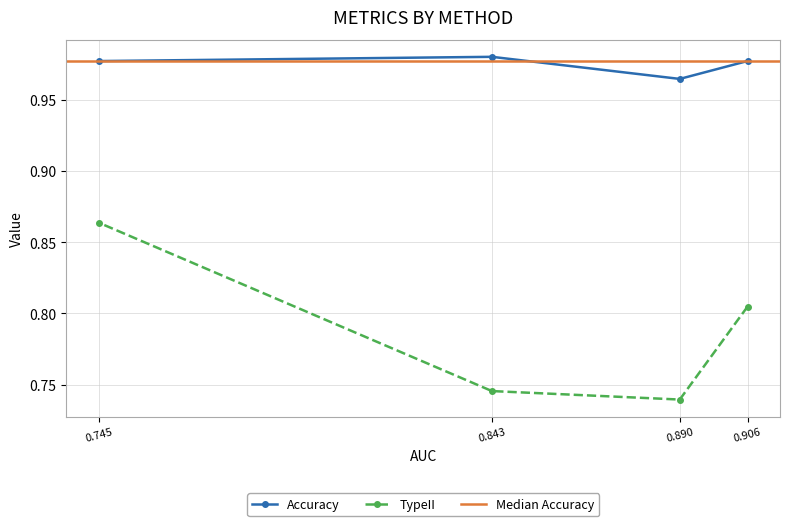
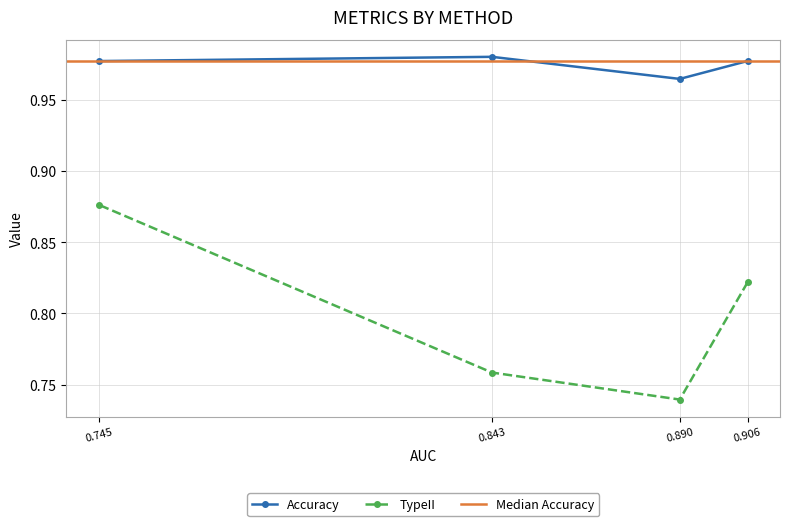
TypeII, 0.745: 0.864 -> 0.876
TypeII, 0.843: 0.746 -> 0.759
TypeII, 0.906: 0.805 -> 0.822
